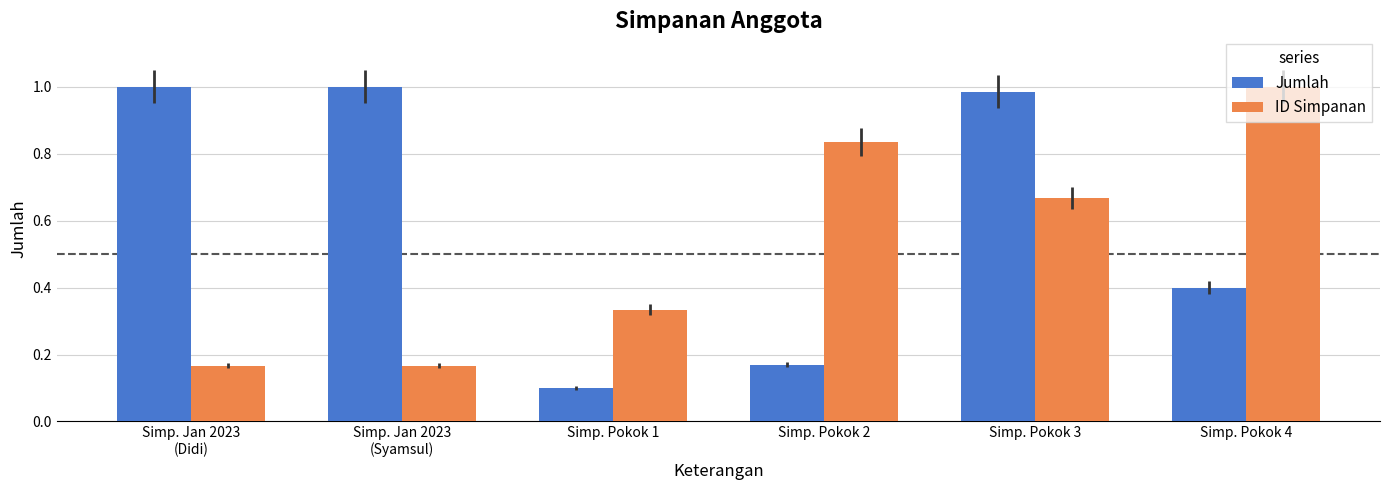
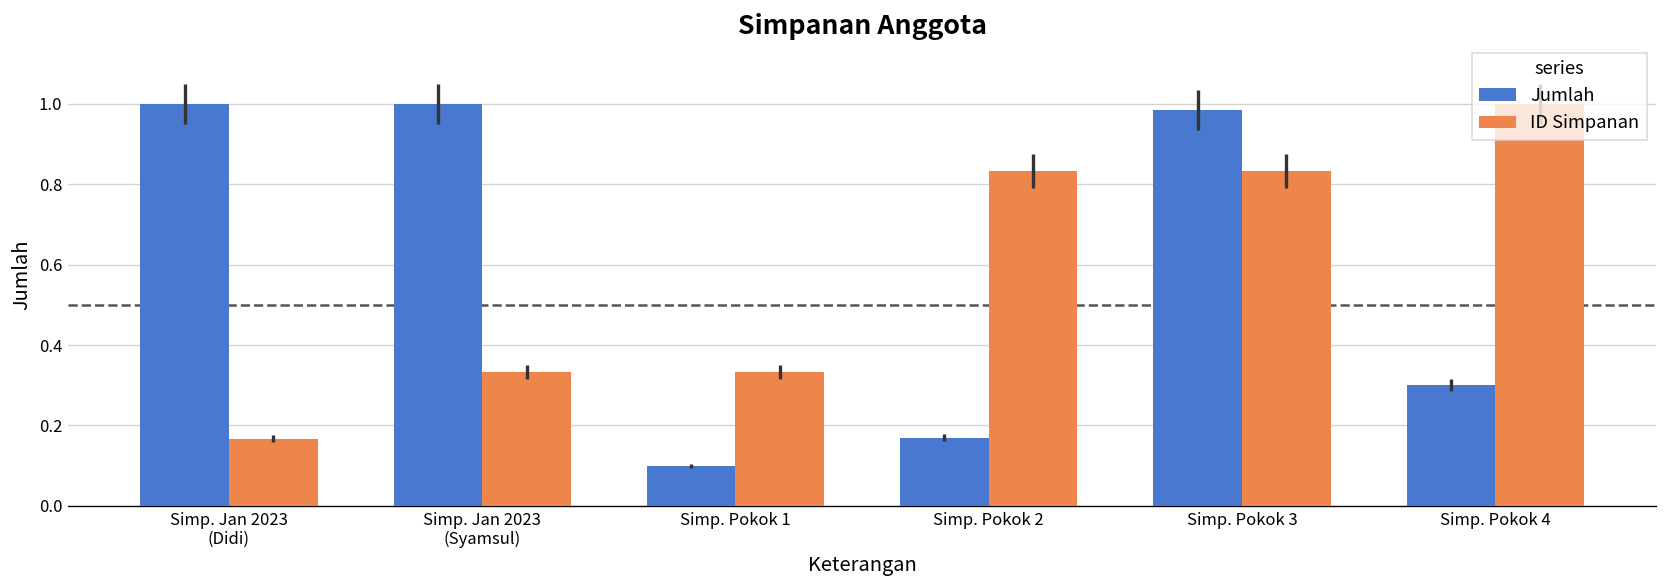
ID Simpanan, Simp. Jan 2023 (Syamsul): 0.17 -> 0.33
ID Simpanan, Simp. Pokok 3: 0.67 -> 0.83
Jumlah, Simp. Pokok 4: 0.40 -> 0.30
